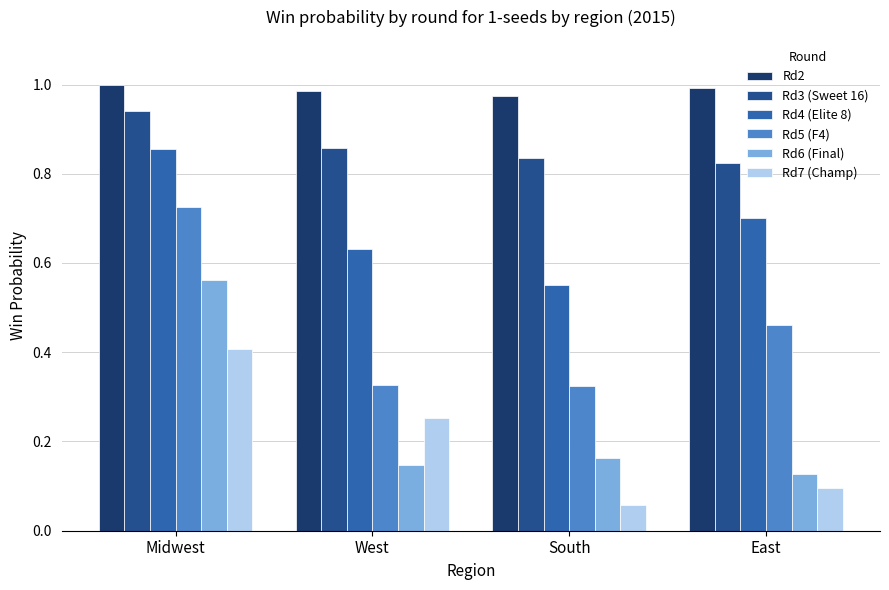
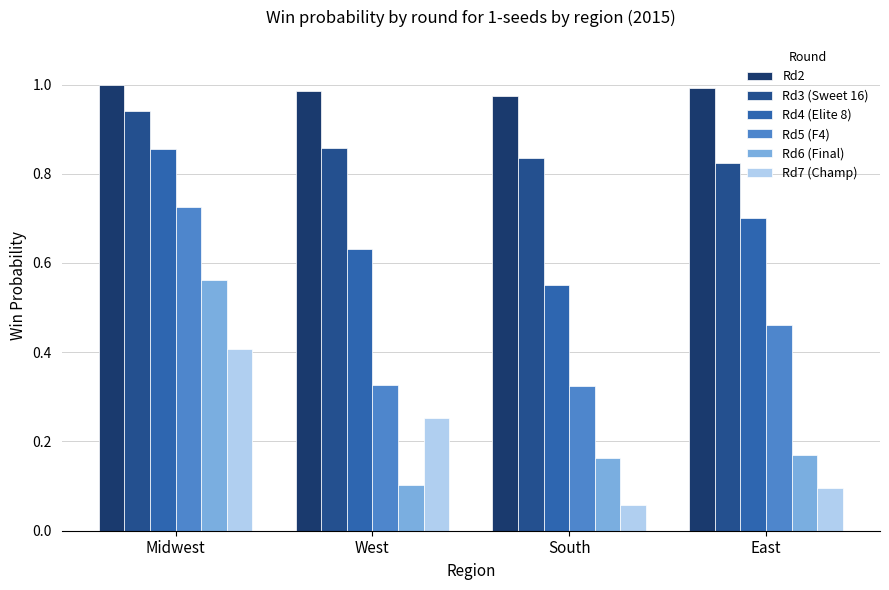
Rd6 (Final), West: 0.15 -> 0.10
Rd6 (Final), East: 0.13 -> 0.17
